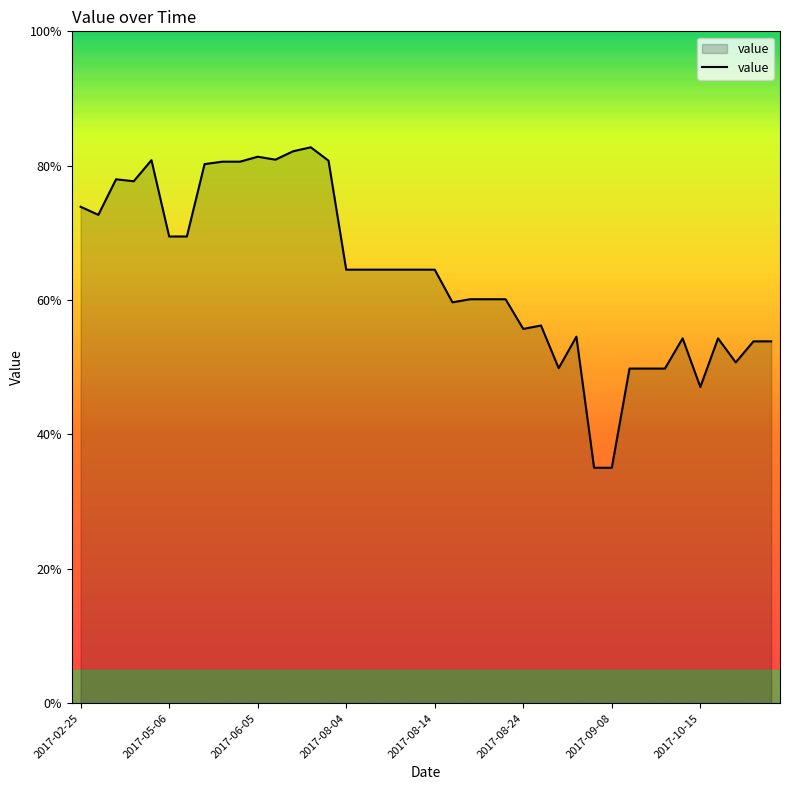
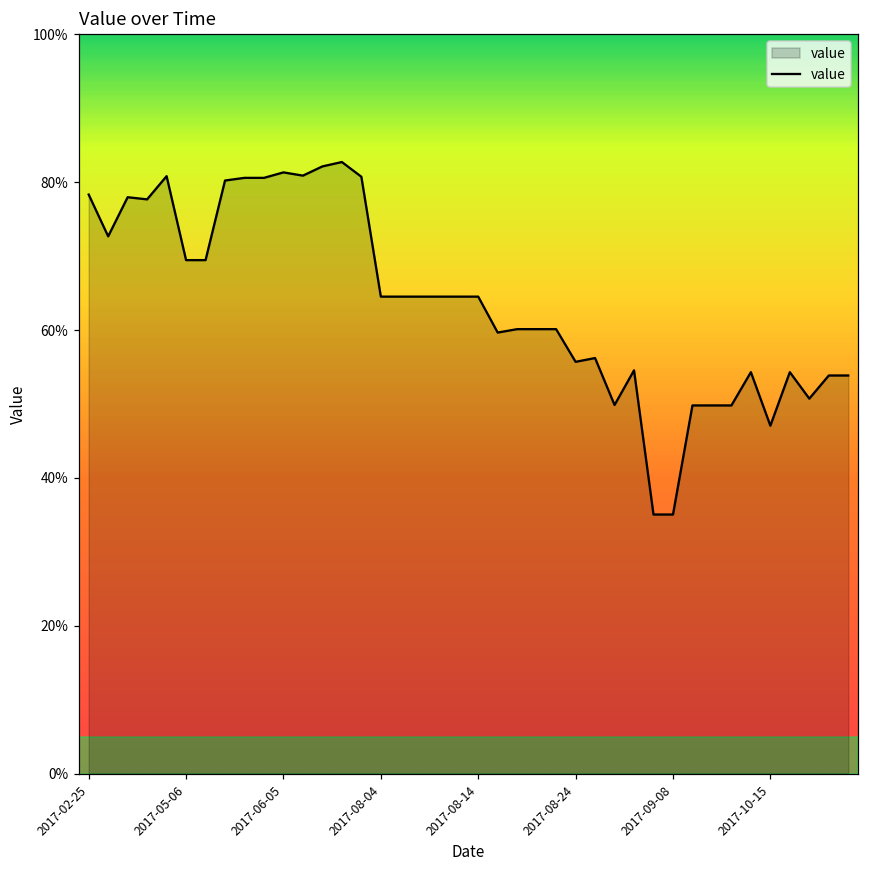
2017-02-25: 74% -> 78%
